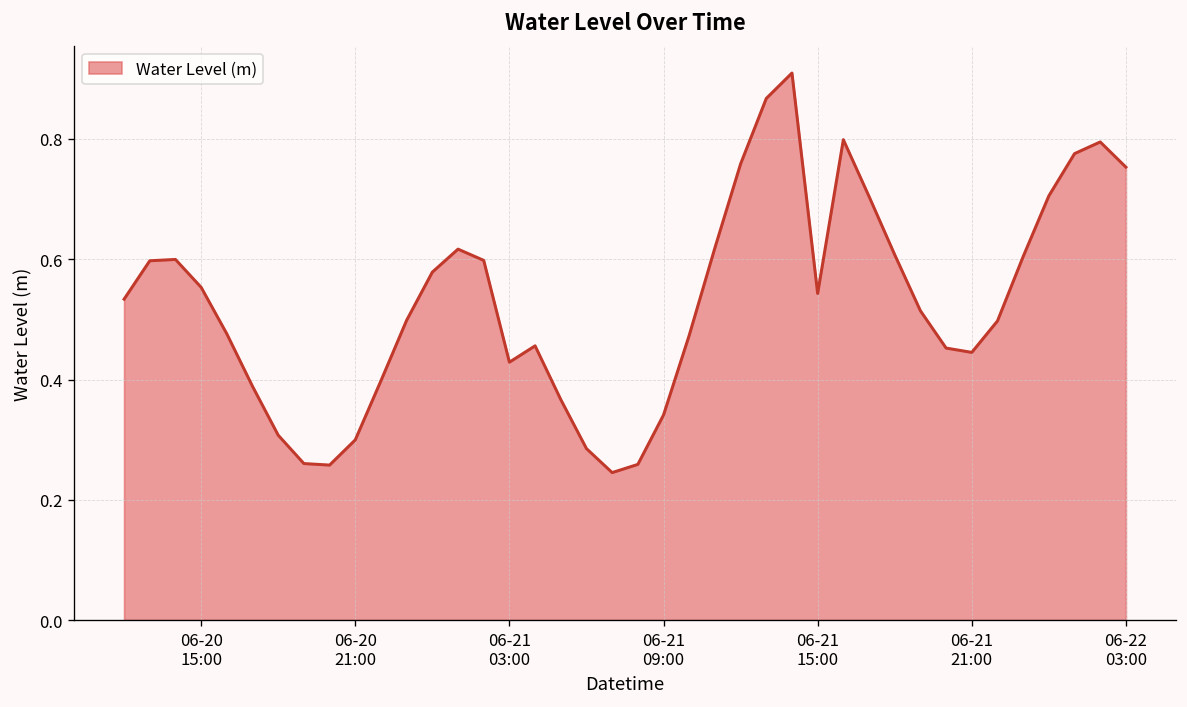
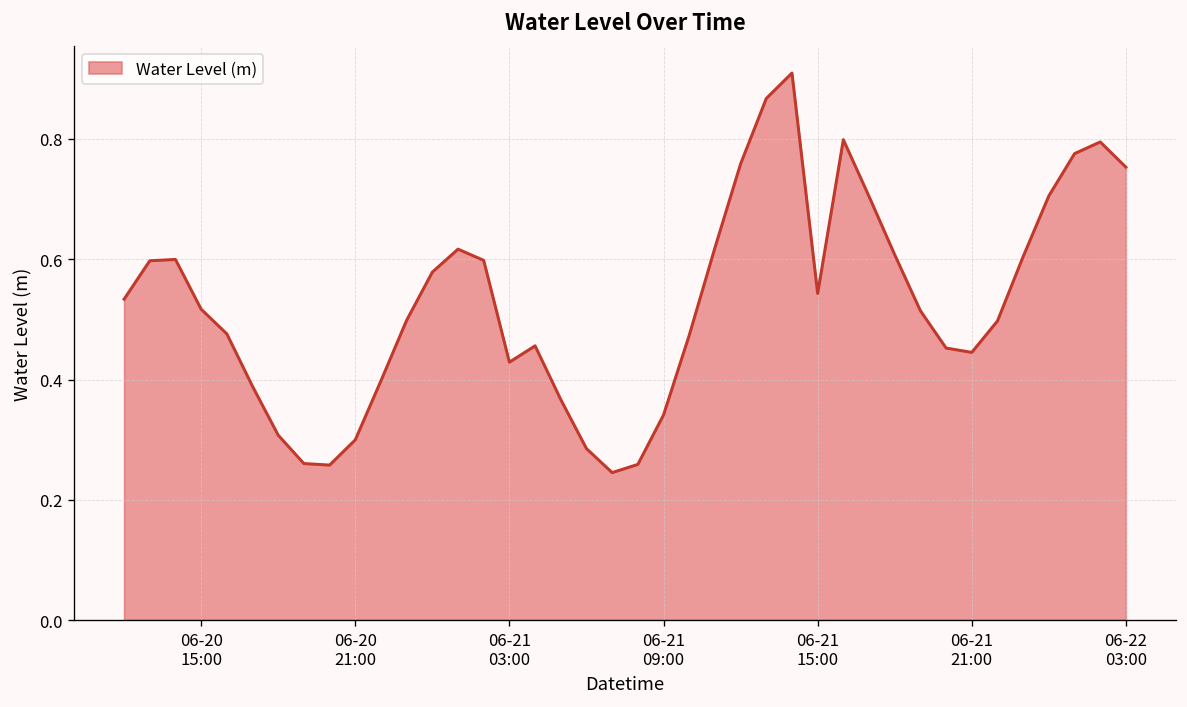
06-20 15:00: 0.55 -> 0.52
